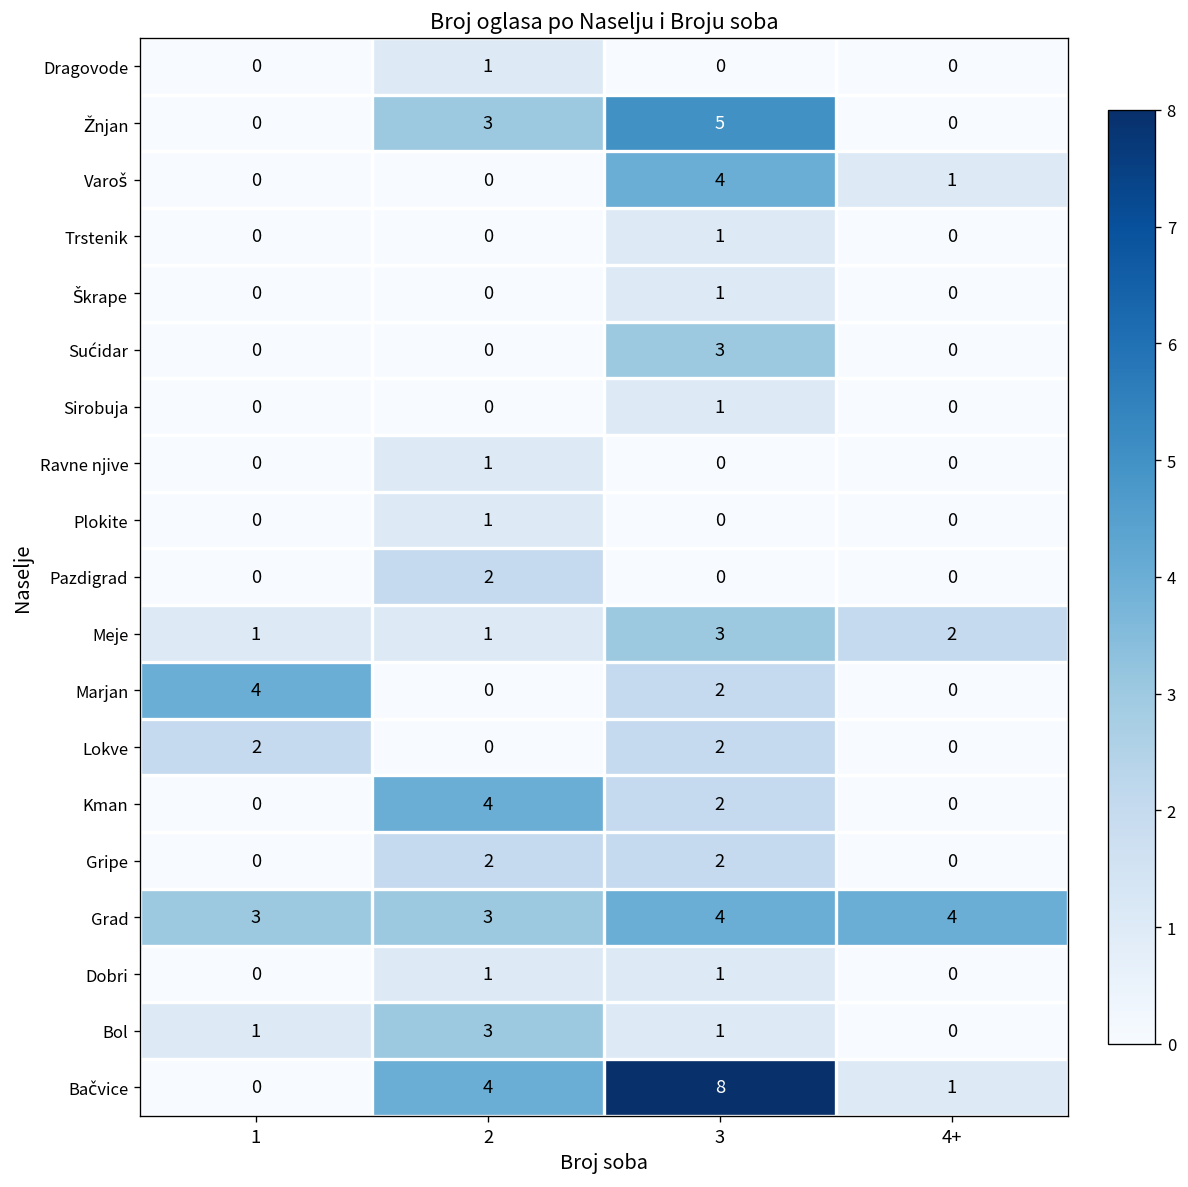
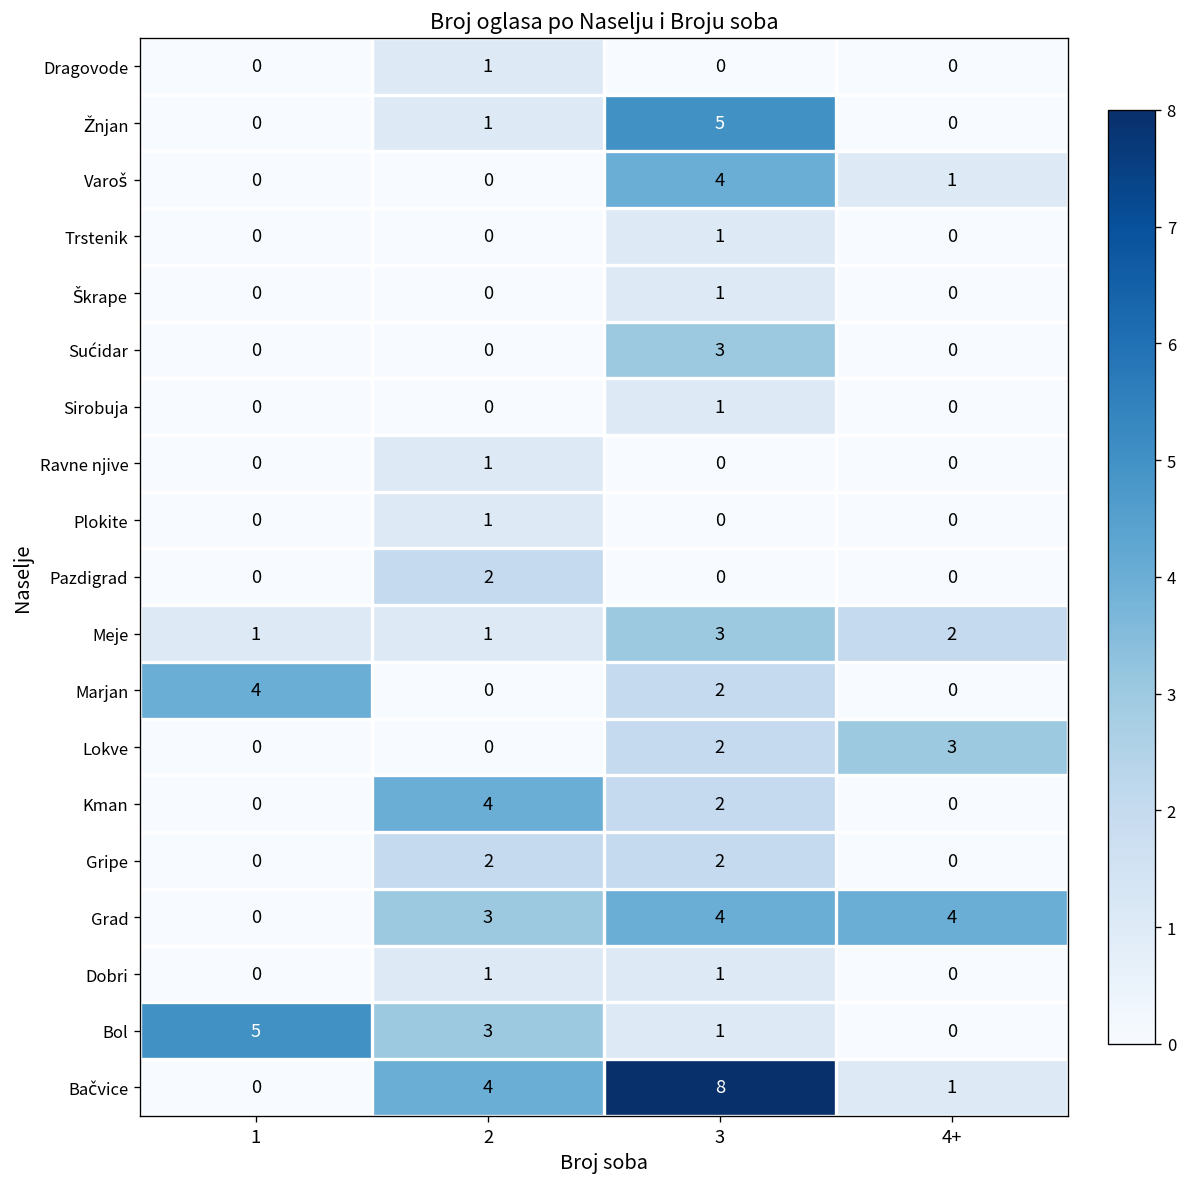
Žnjan, 2: 3 -> 1
Lokve, 1: 2 -> 0
Lokve, 4+: 0 -> 3
Grad, 1: 3 -> 0
Bol, 1: 1 -> 5
